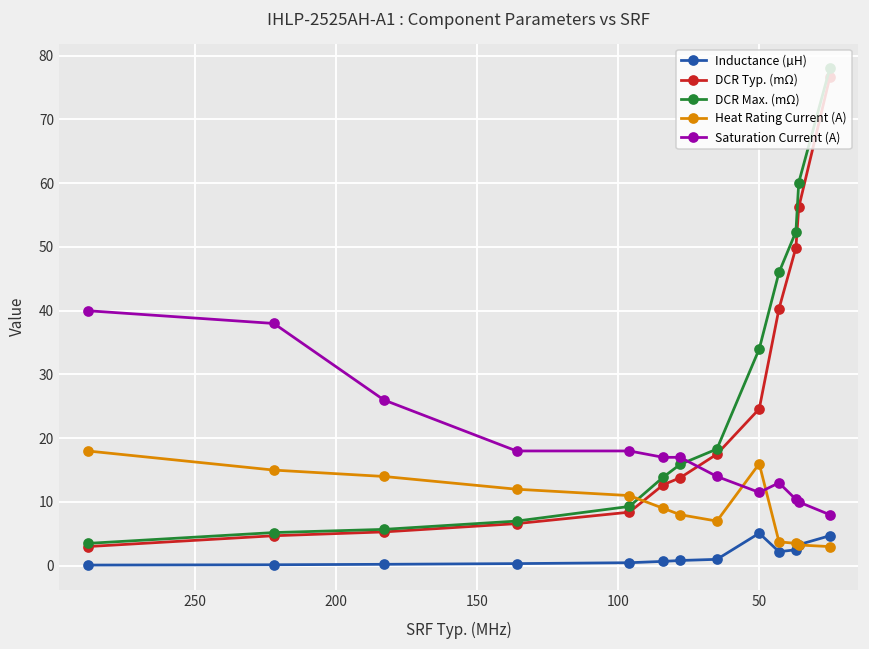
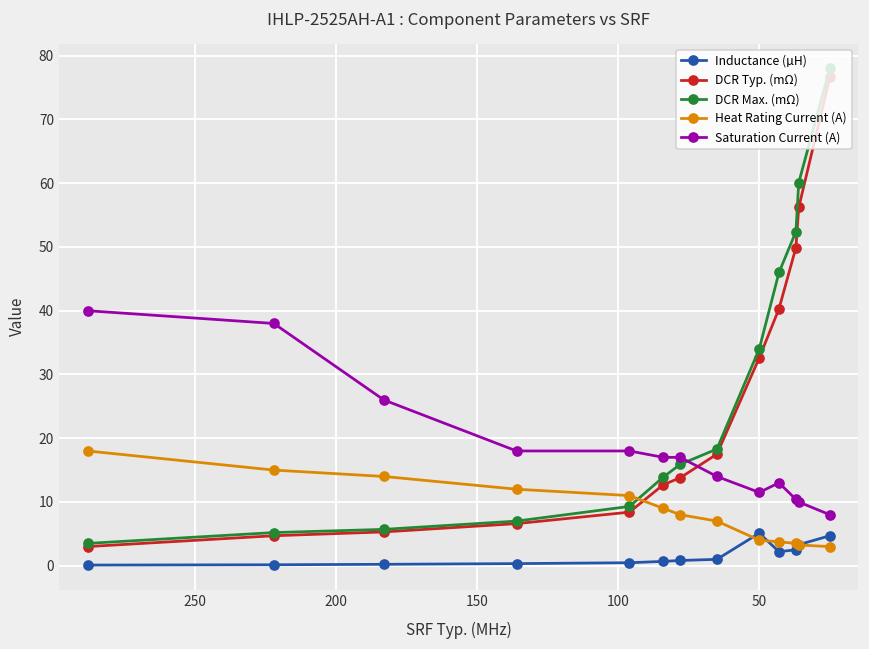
DCR Typ. (mΩ), 50: 25 -> 33
Heat Rating Current (A), 50: 16 -> 4
